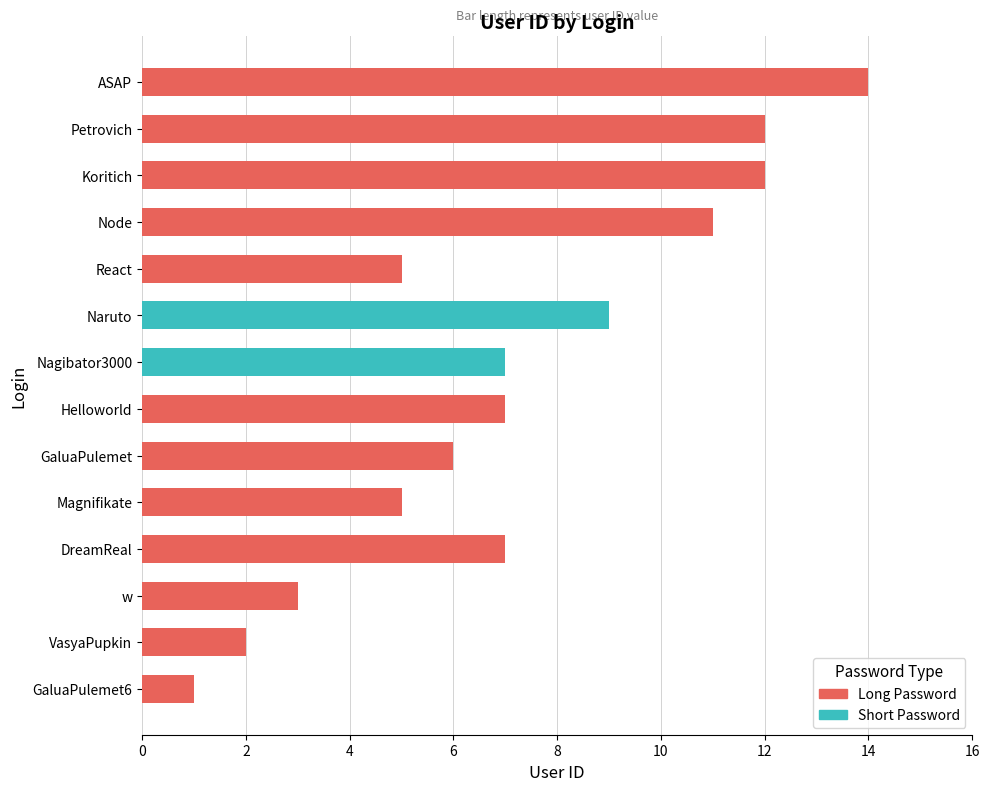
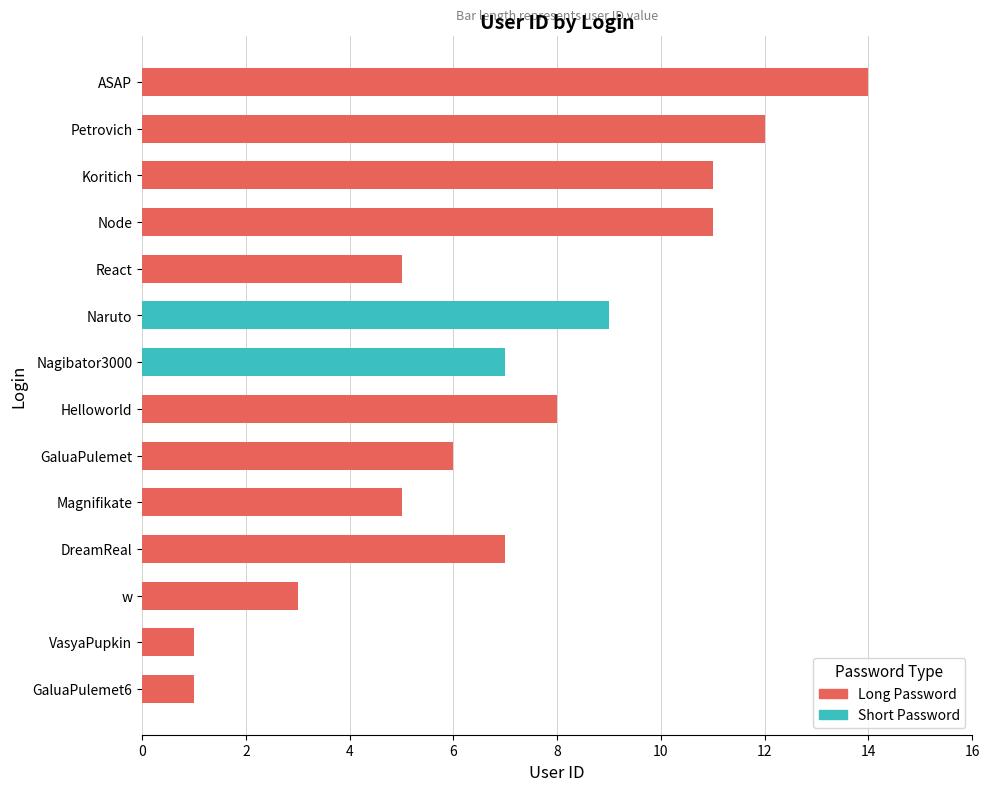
Koritich: 12 -> 11
Helloworld: 7 -> 8
VasyaPupkin: 2 -> 1
